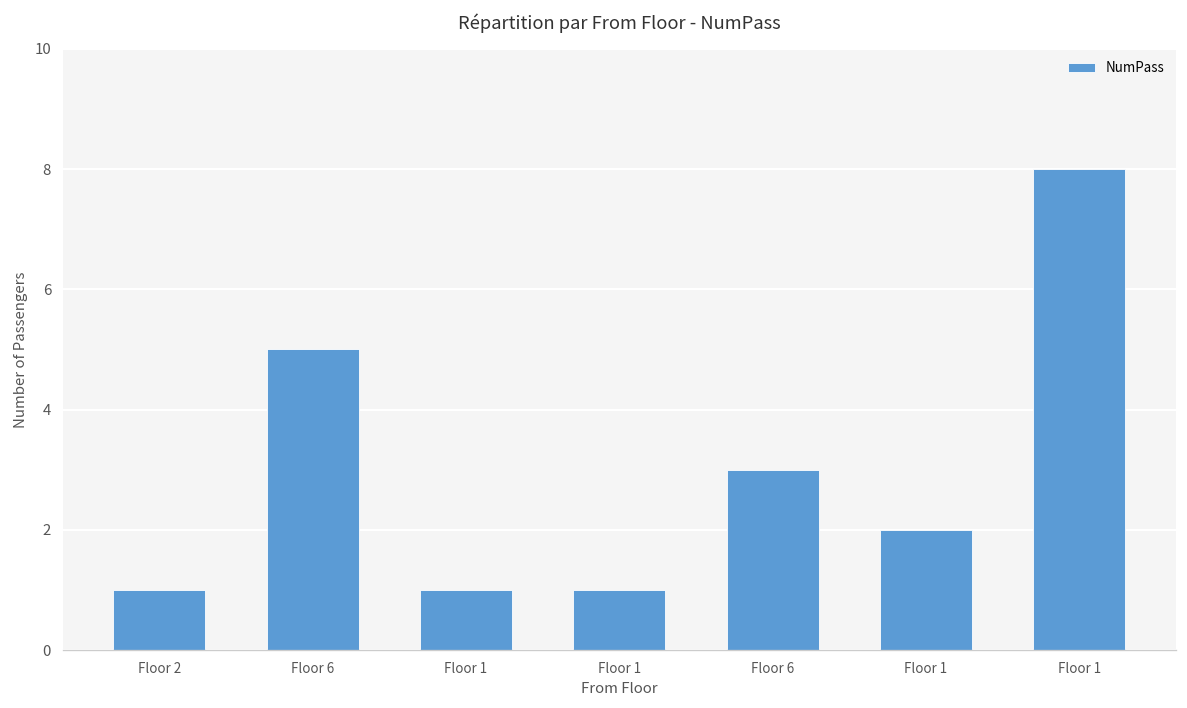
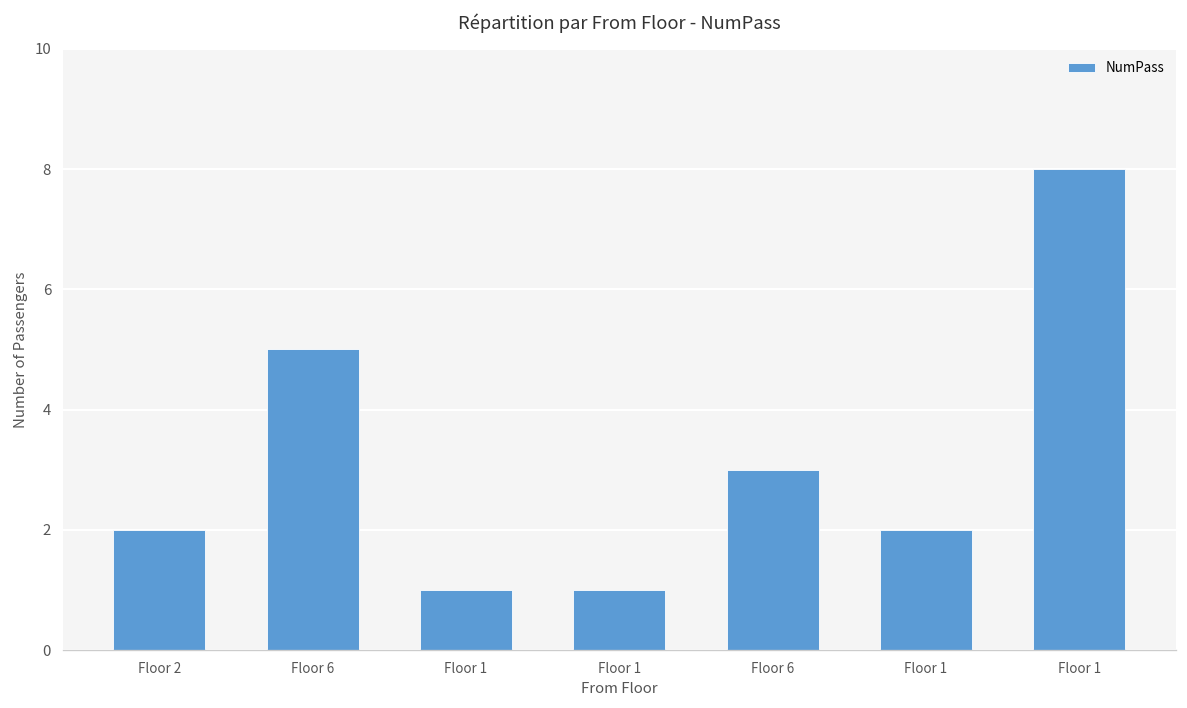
Floor 2: 1 -> 2
